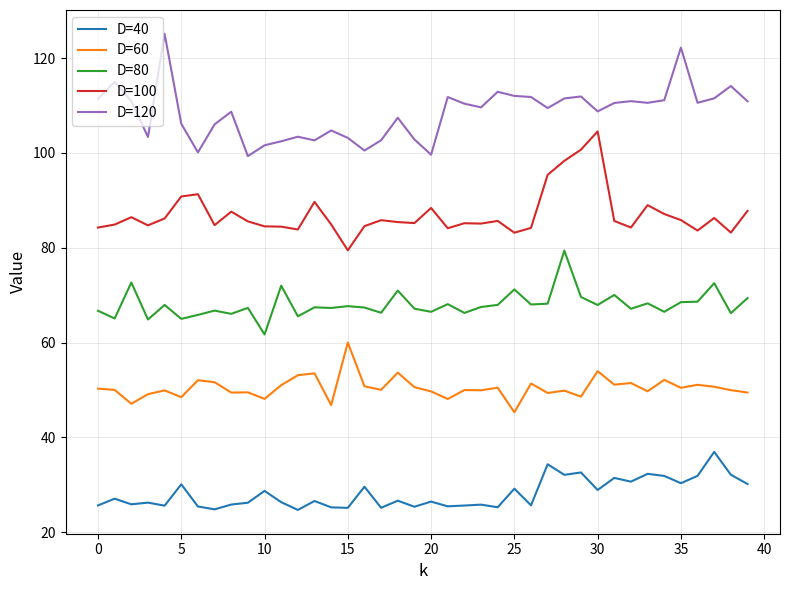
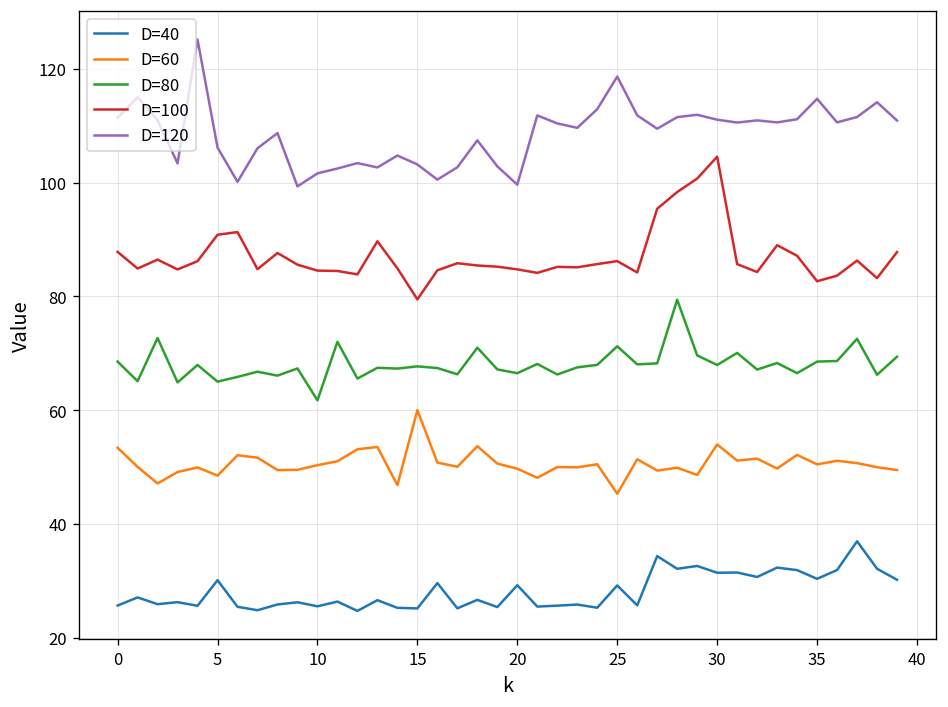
D=60, 0: 50 -> 53
D=80, 0: 67 -> 69
D=100, 0: 84 -> 88
D=40, 10: 29 -> 26
D=60, 10: 48 -> 50
D=40, 20: 26 -> 29
D=100, 20: 88 -> 85
D=100, 25: 83 -> 86
D=120, 25: 112 -> 119
D=40, 30: 29 -> 31
D=120, 30: 109 -> 111
D=100, 35: 86 -> 83
D=120, 35: 122 -> 115
